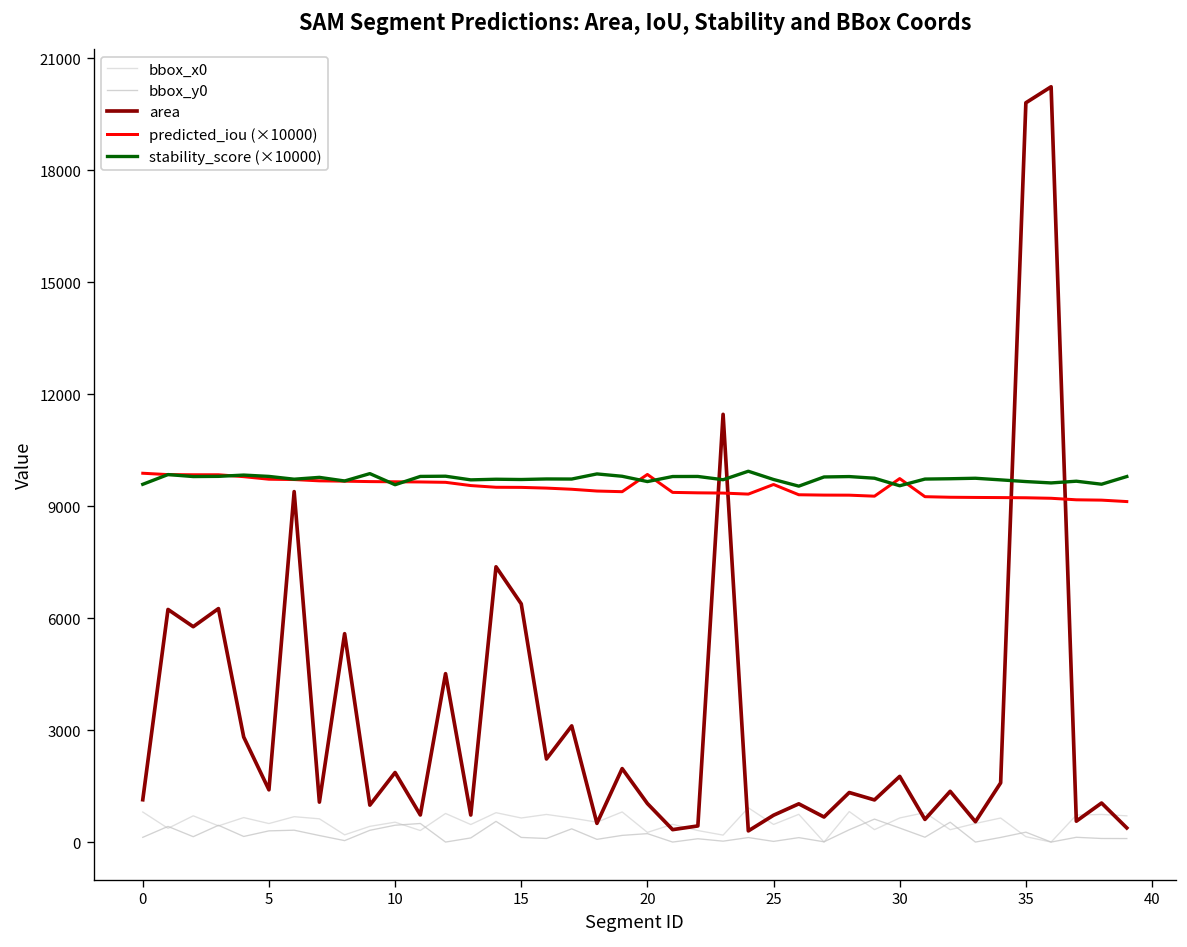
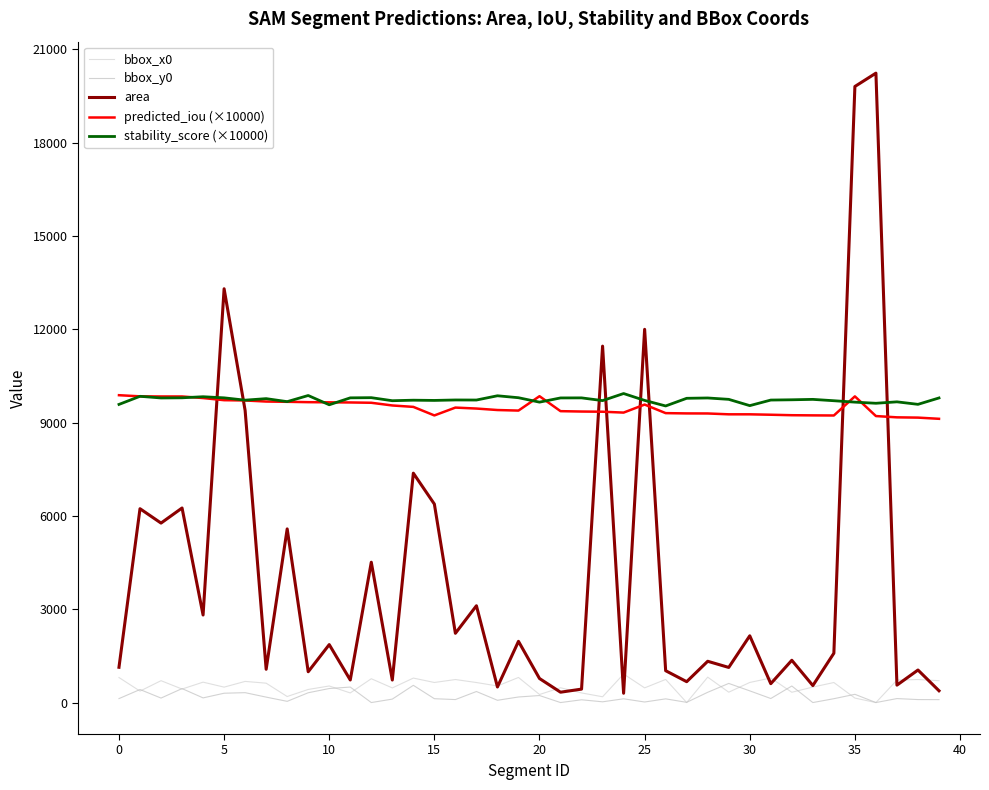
area, 5: 1400 -> 13300
predicted_iou (×10000), 15: 9500 -> 9200
area, 20: 1000 -> 800
area, 25: 700 -> 12000
area, 30: 1800 -> 2100
predicted_iou (×10000), 30: 9700 -> 9300
predicted_iou (×10000), 35: 9200 -> 9800
